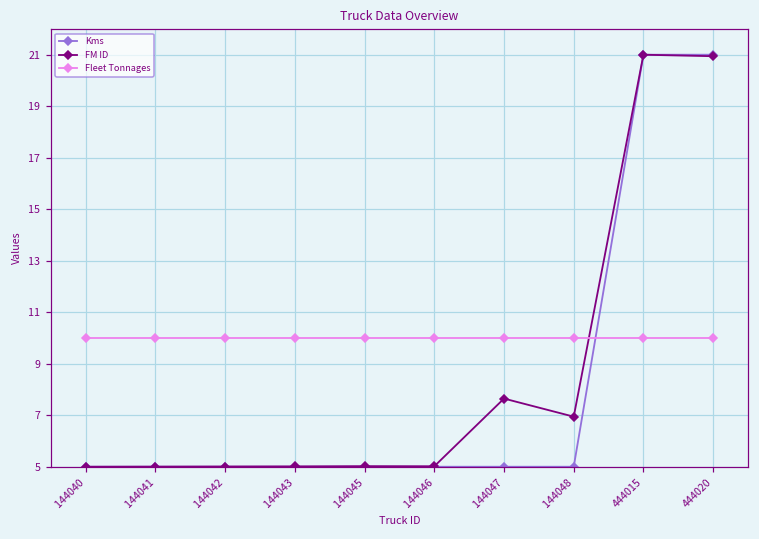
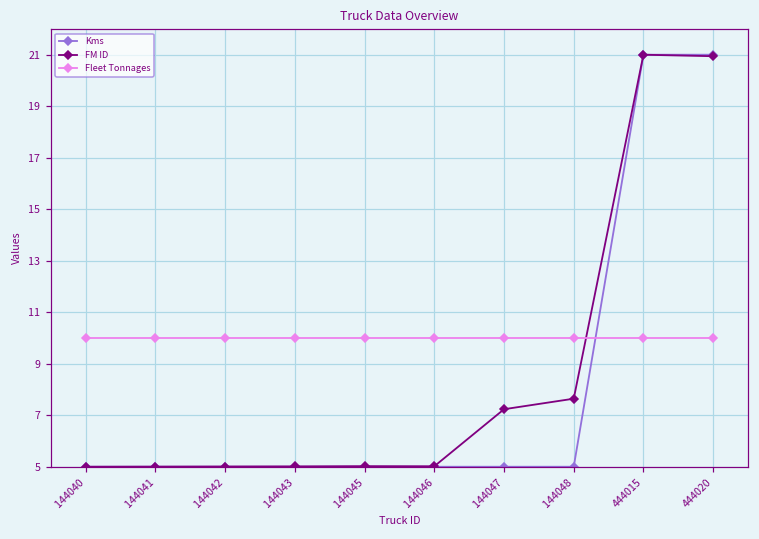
FM ID, 144047: 7.6 -> 7.2
FM ID, 144048: 6.9 -> 7.6
